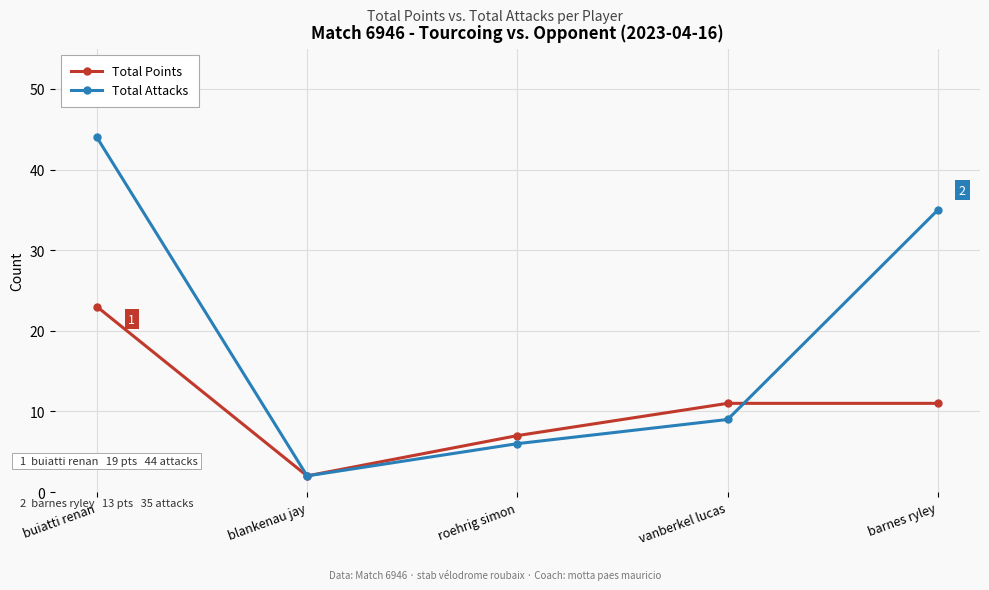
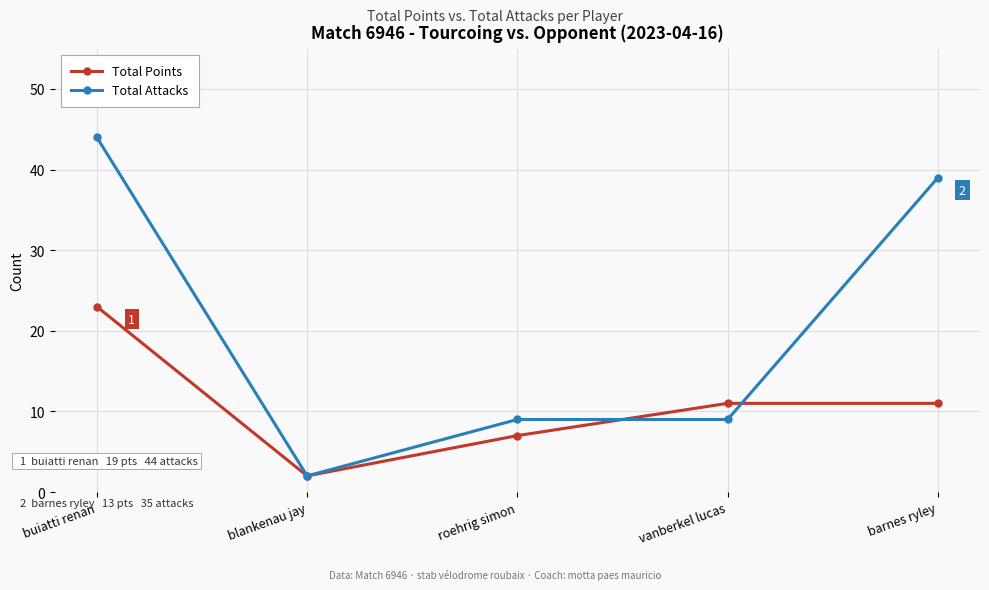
Total Attacks, roehrig simon: 6 -> 9
Total Attacks, barnes ryley: 35 -> 39
